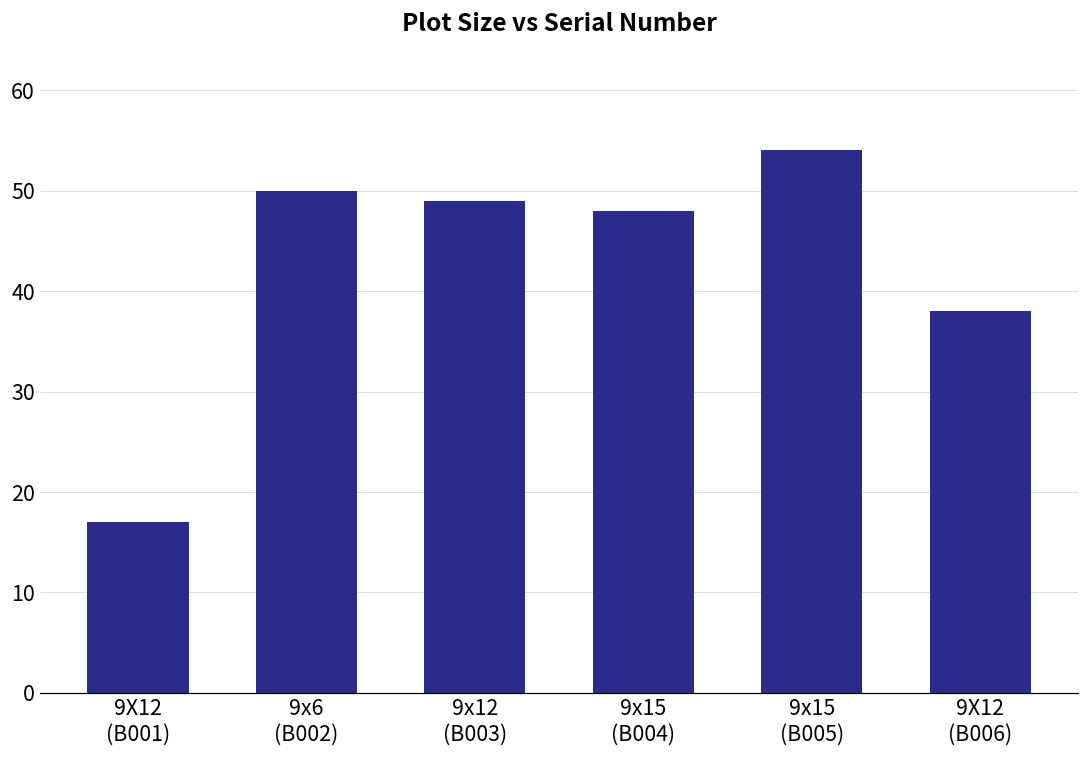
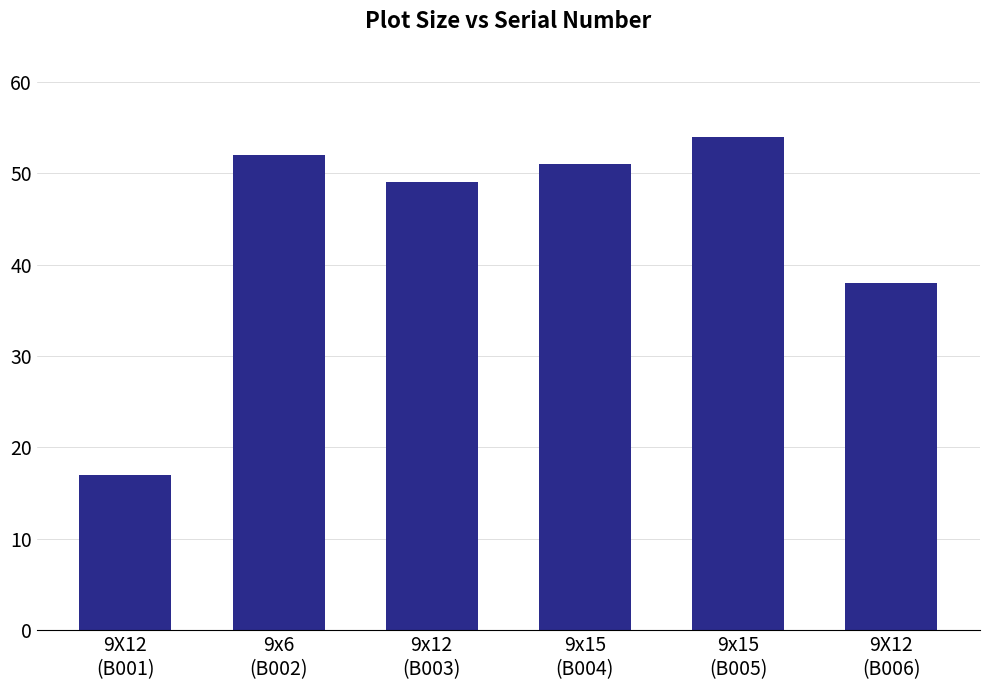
9x6 (B002): 50 -> 52
9x15 (B004): 48 -> 51
